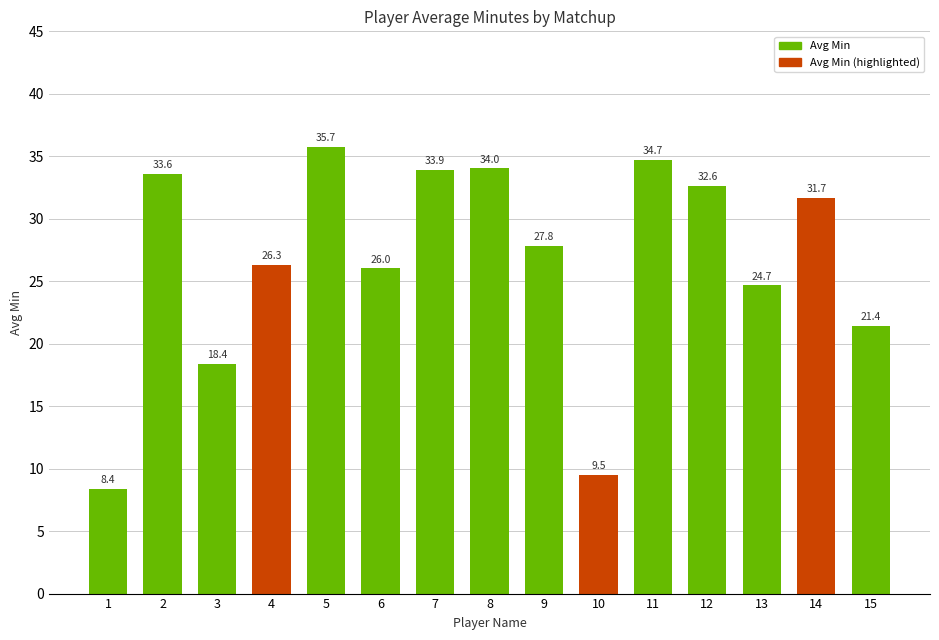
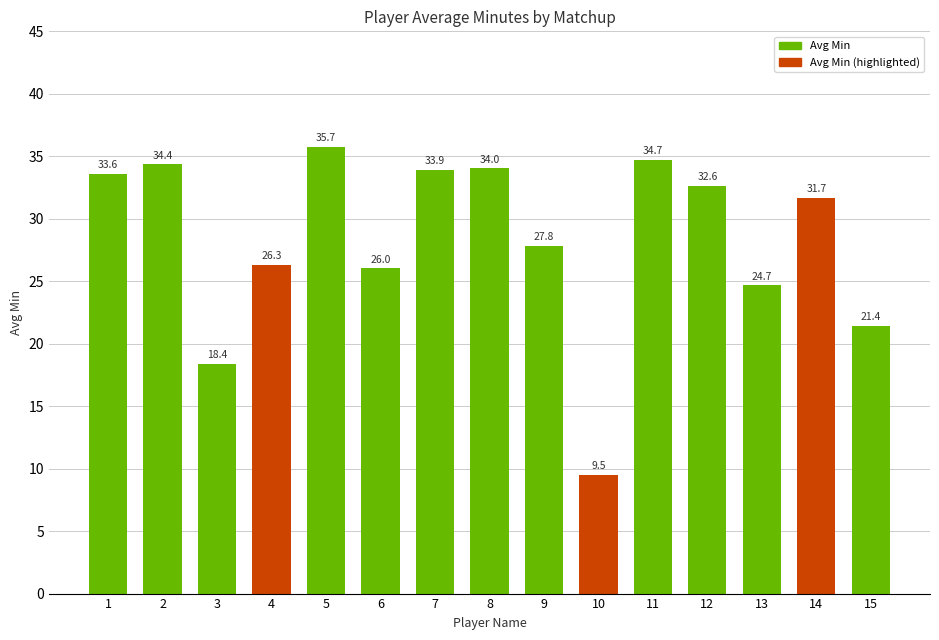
1: 8.4 -> 33.6
2: 33.6 -> 34.4
